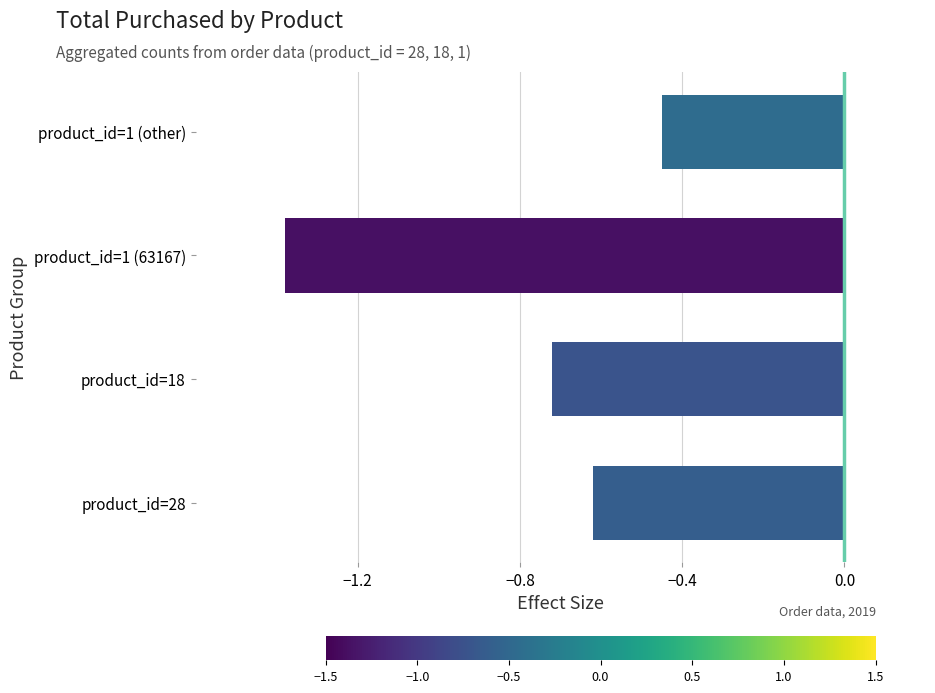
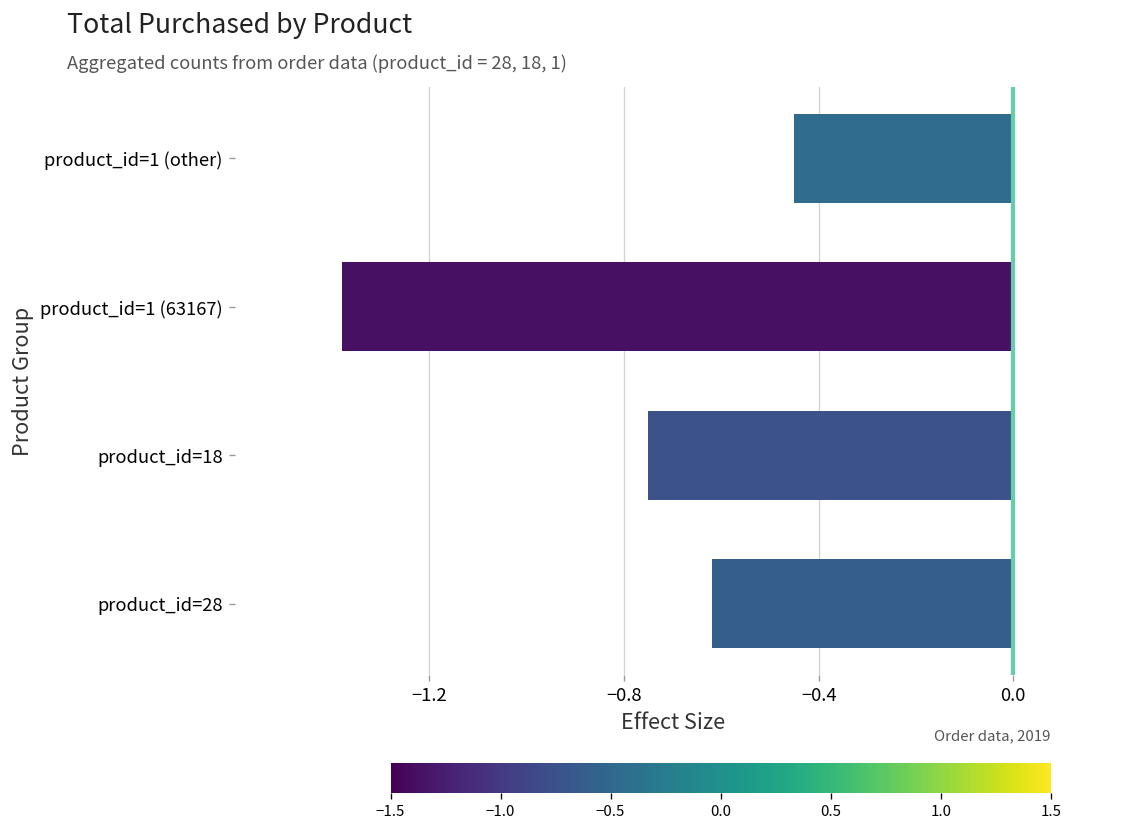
product_id=18: -0.72 -> -0.75
